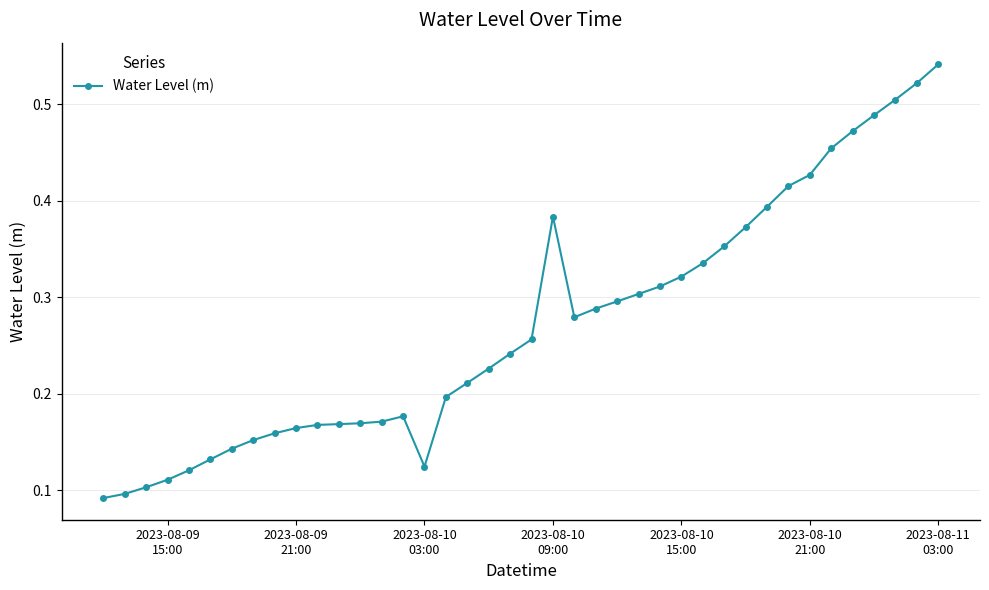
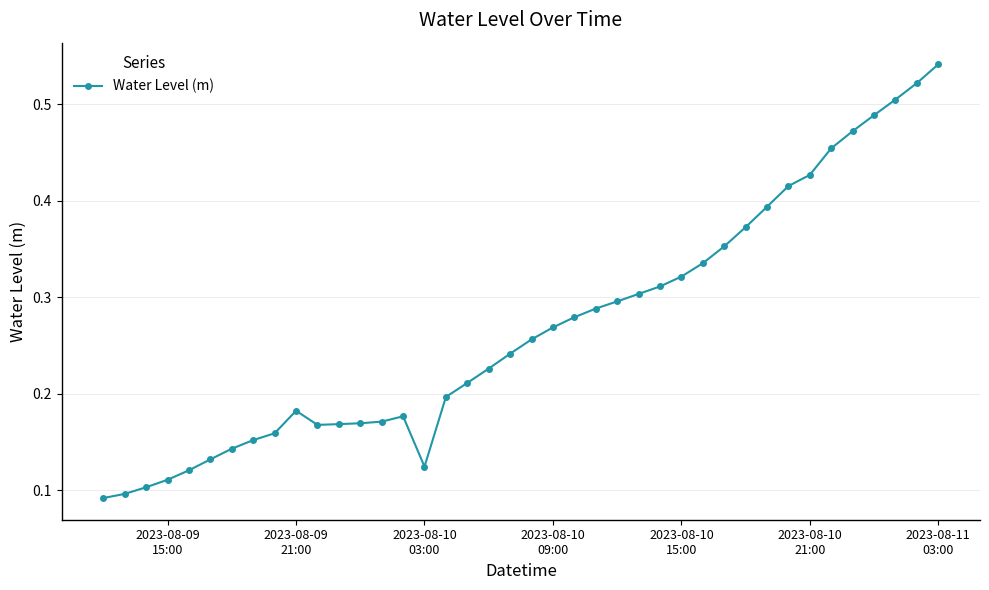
2023-08-09 21:00: 0.16 -> 0.18
2023-08-10 09:00: 0.38 -> 0.27
